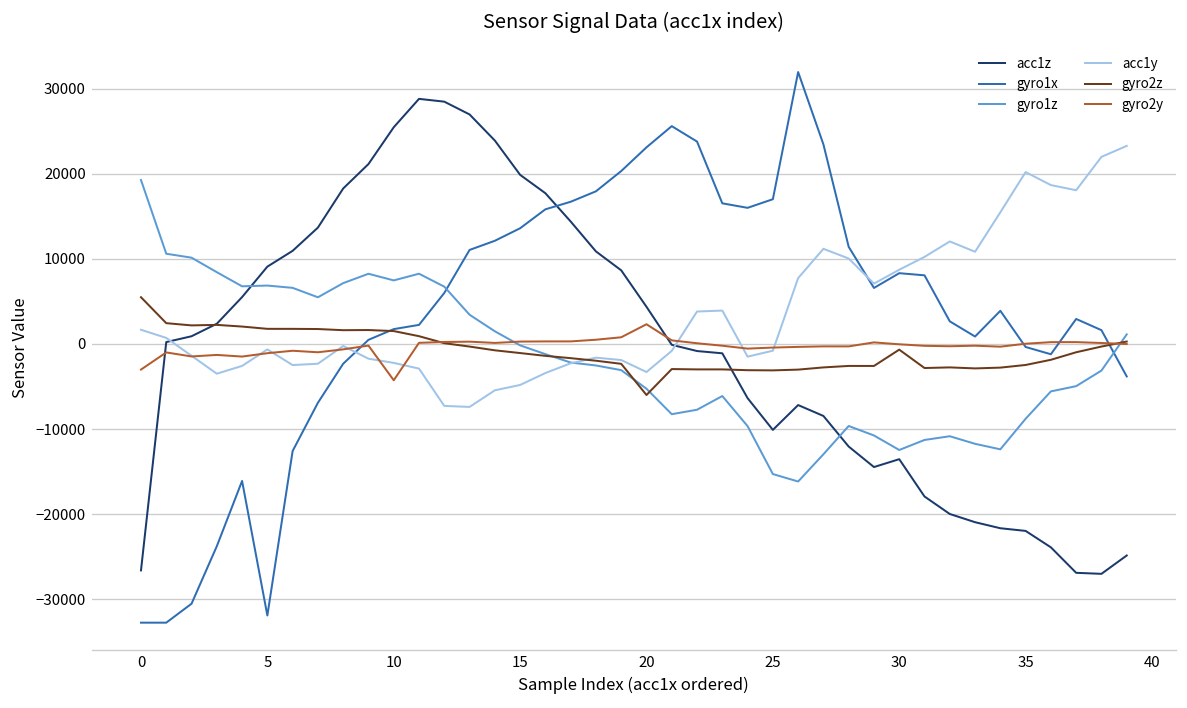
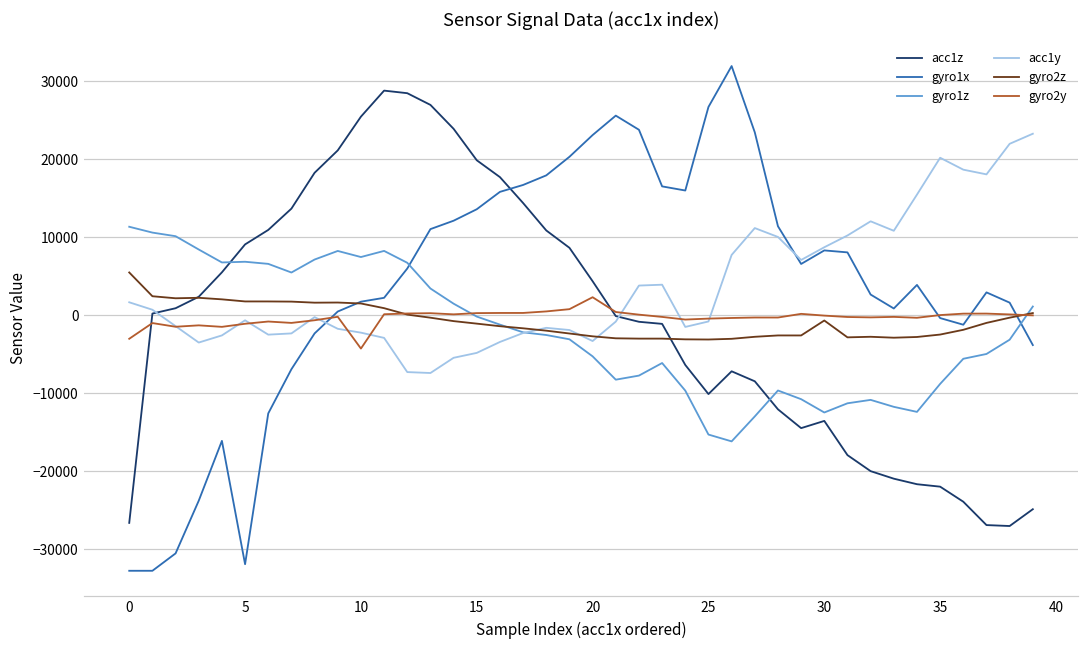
gyro1z, 0: 19000 -> 11000
gyro2z, 20: -6000 -> -3000
gyro1x, 25: 17000 -> 27000
